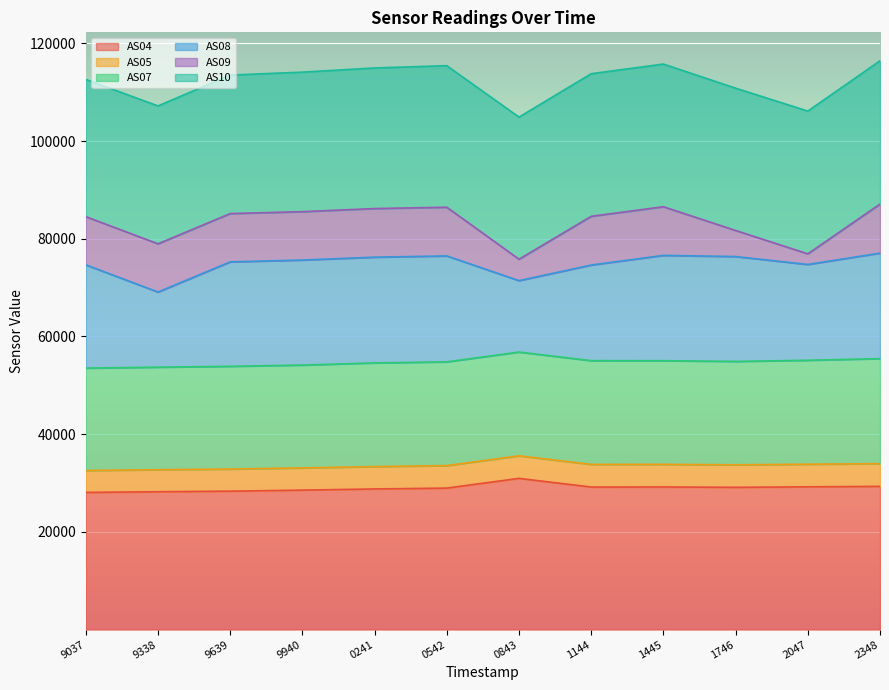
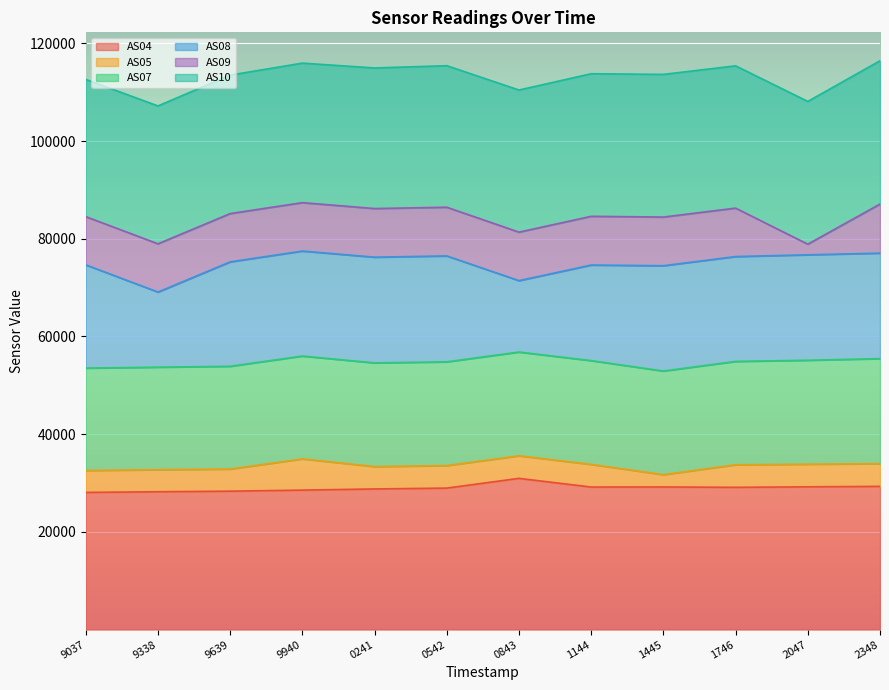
AS05, 9940: 5000 -> 6000
AS09, 0843: 4000 -> 10000
AS05, 1445: 5000 -> 3000
AS09, 1746: 5000 -> 10000
AS08, 2047: 20000 -> 22000
